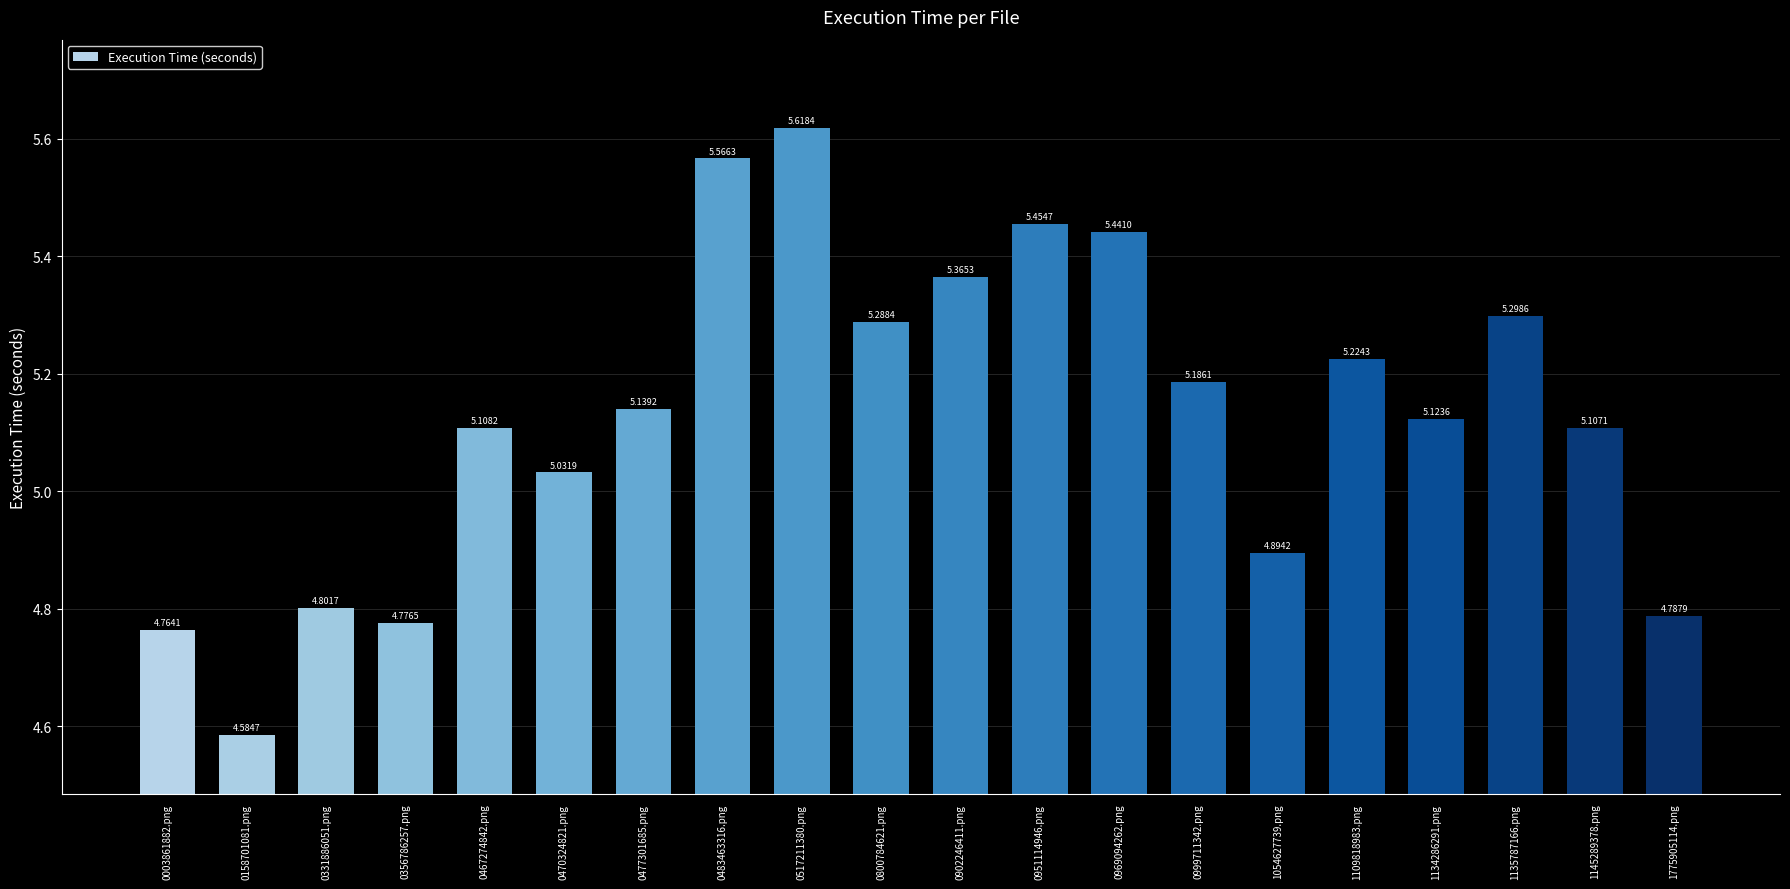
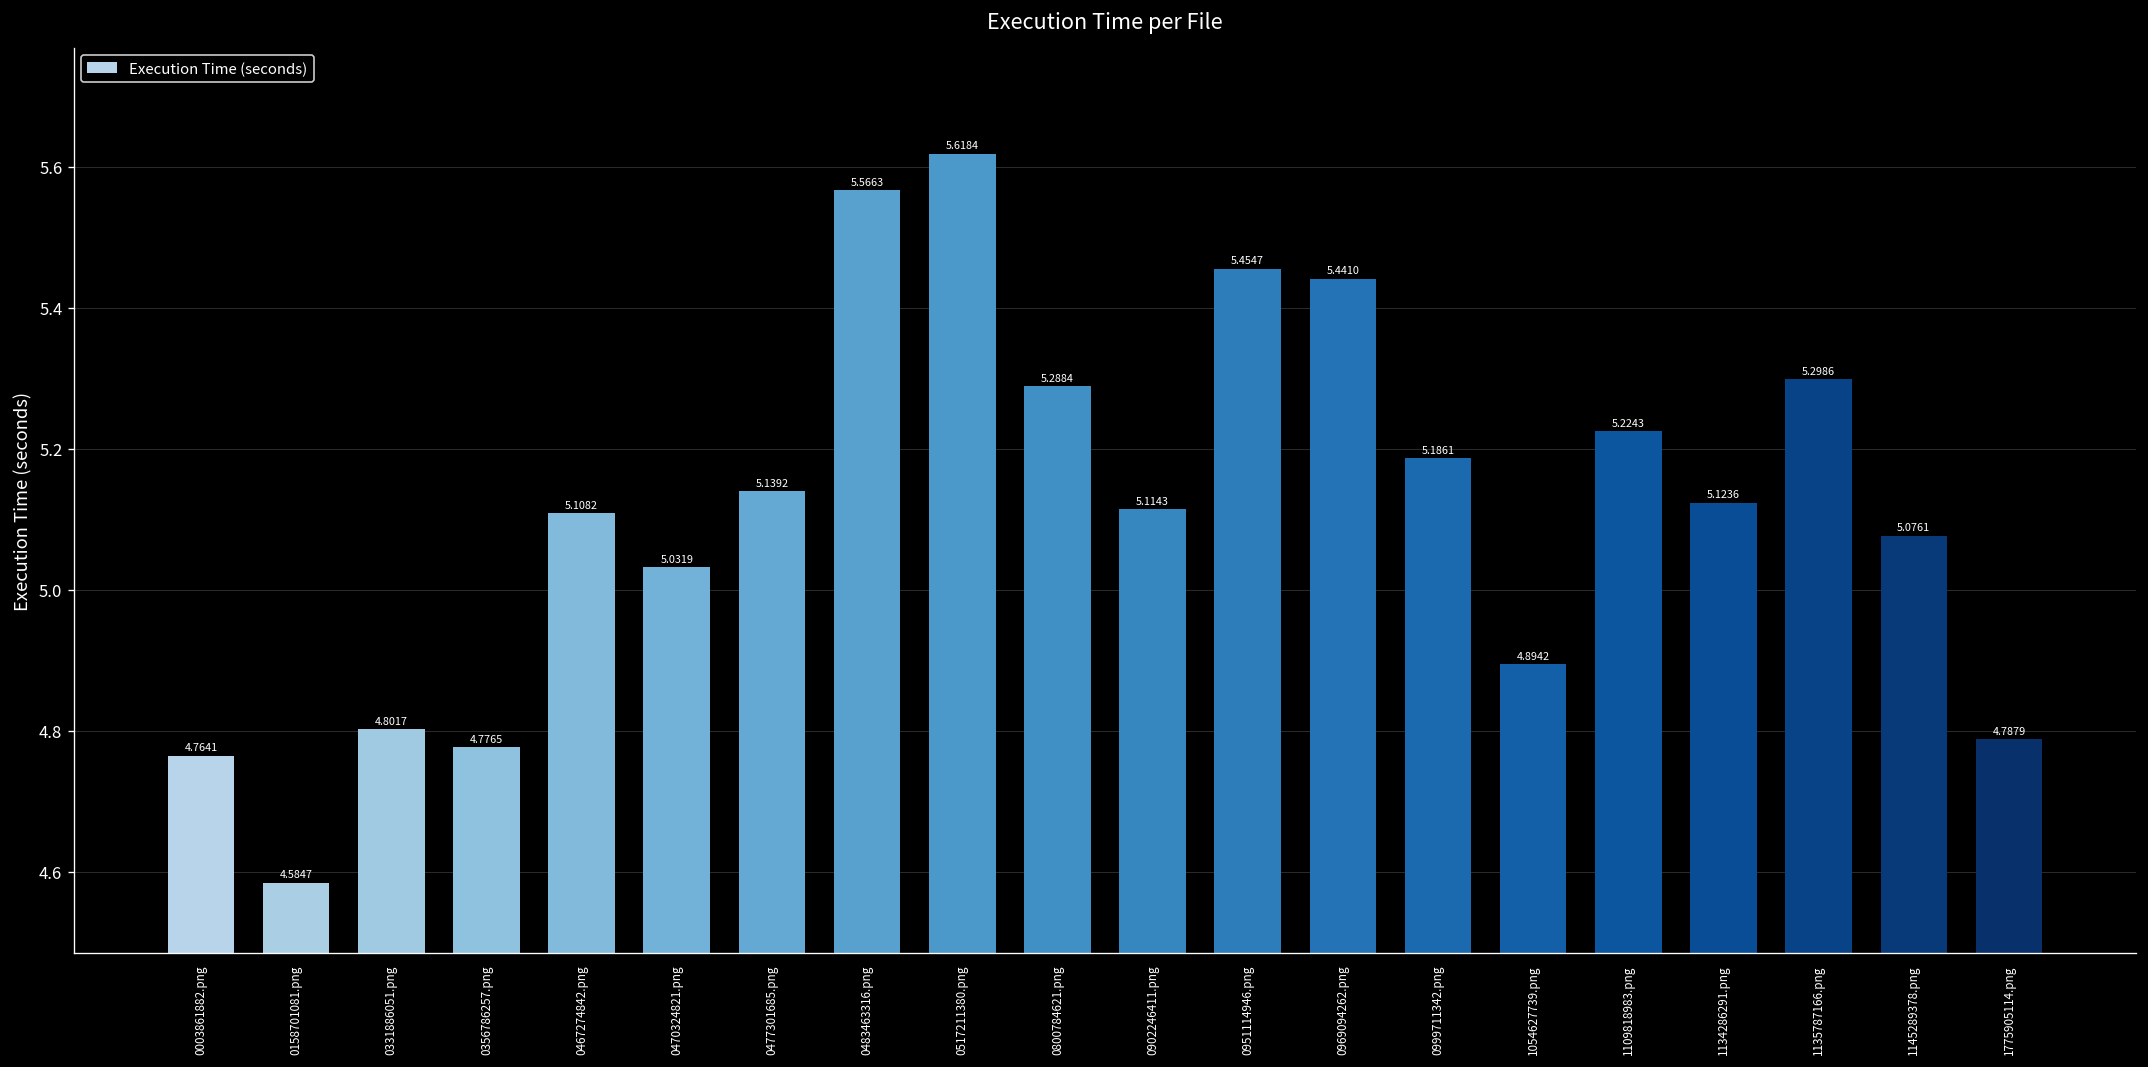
0902246411.png: 5.3653 -> 5.1143
1145289378.png: 5.1071 -> 5.0761
